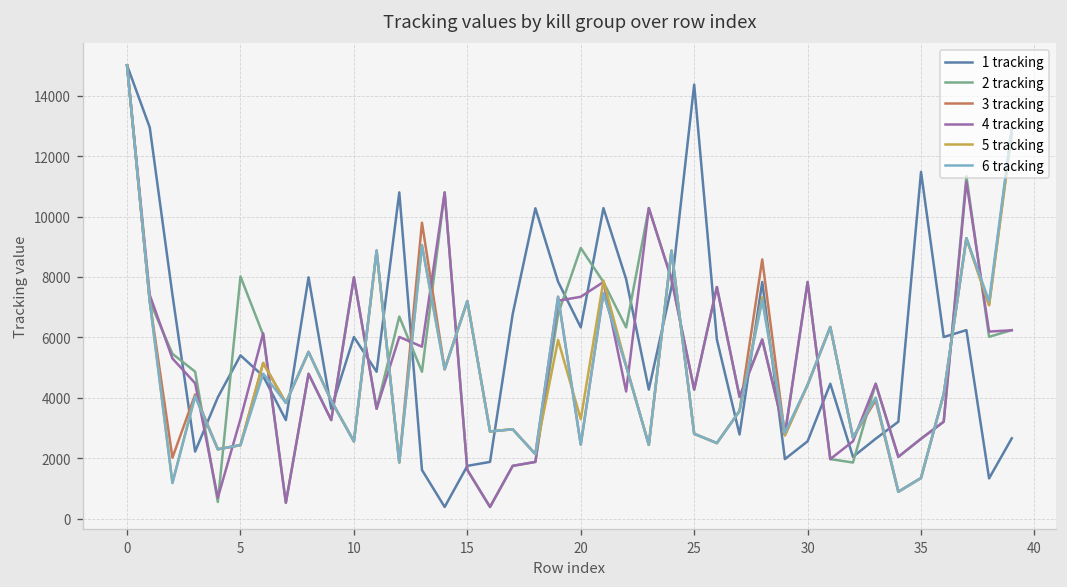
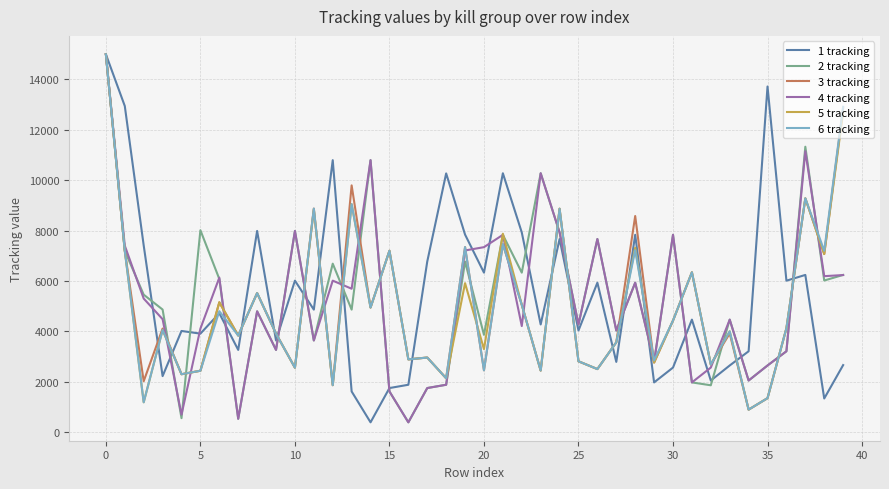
1 tracking, 5: 5400 -> 3900
4 tracking, 5: 3300 -> 4100
2 tracking, 20: 9000 -> 3900
1 tracking, 25: 14400 -> 4000
1 tracking, 35: 11500 -> 13700
